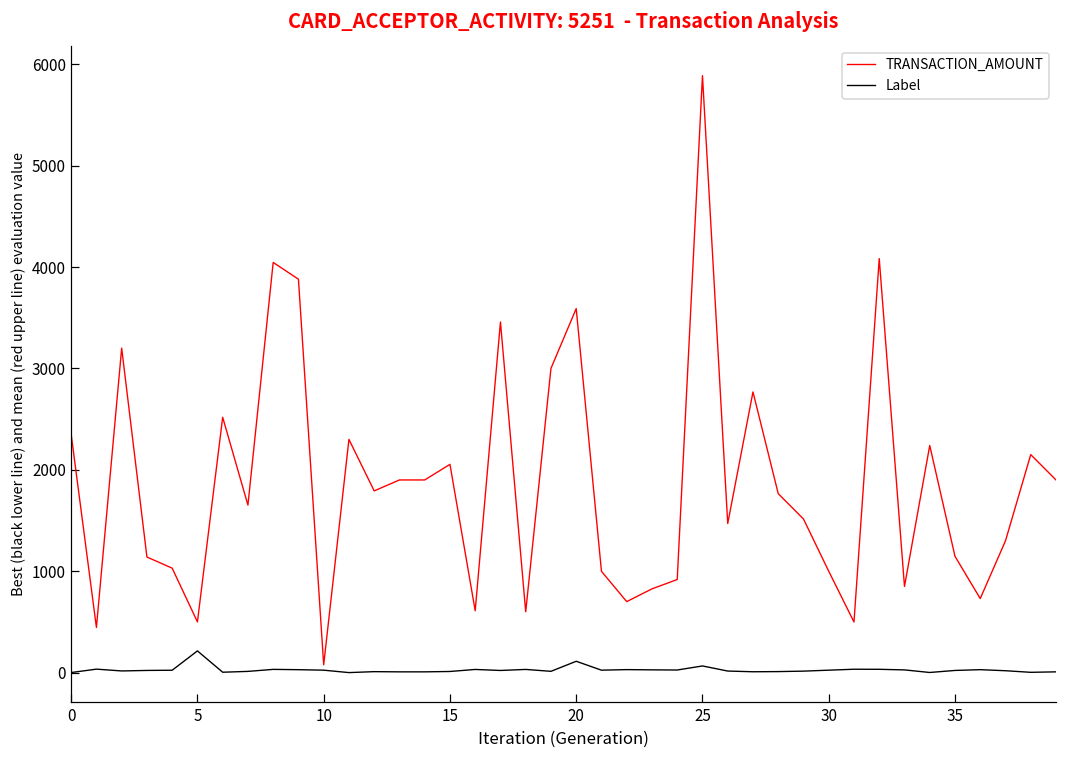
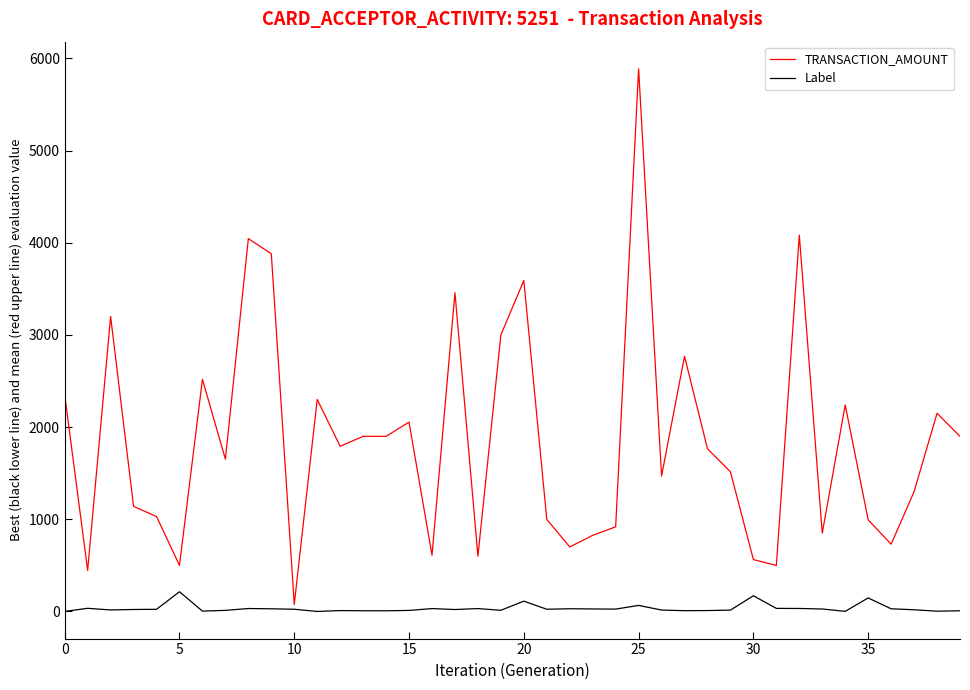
TRANSACTION_AMOUNT, 30: 1000 -> 600
Label, 30: 0 -> 200
TRANSACTION_AMOUNT, 35: 1100 -> 1000
Label, 35: 0 -> 100
